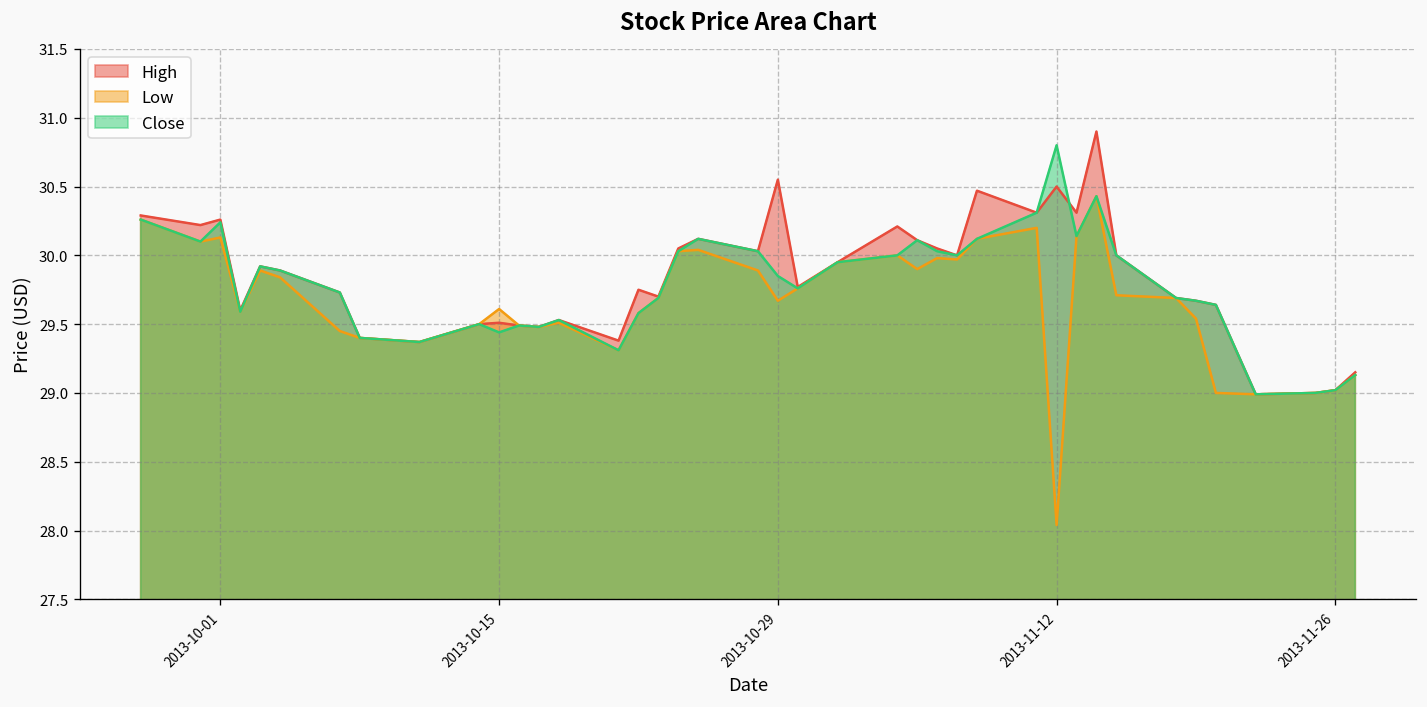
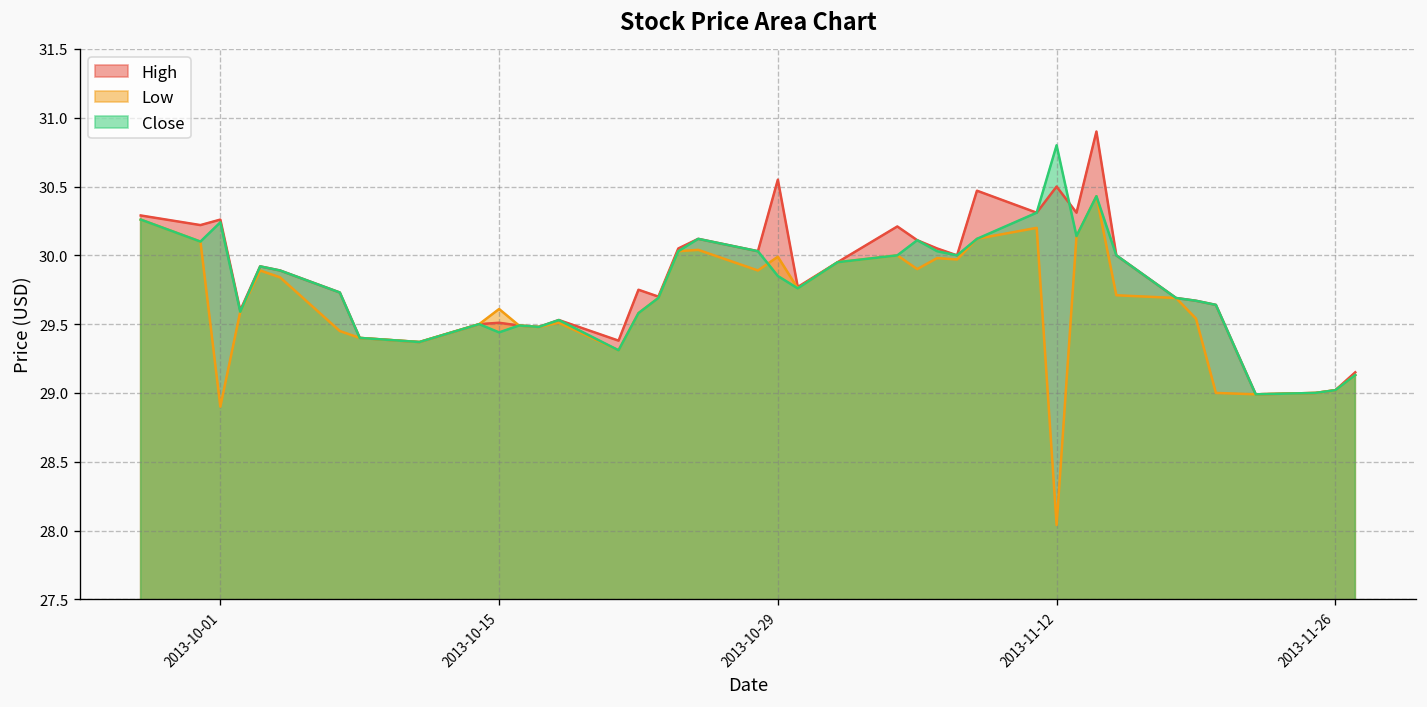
Low, 2013-10-01: 30.13 -> 28.90
Low, 2013-10-29: 29.67 -> 29.99
